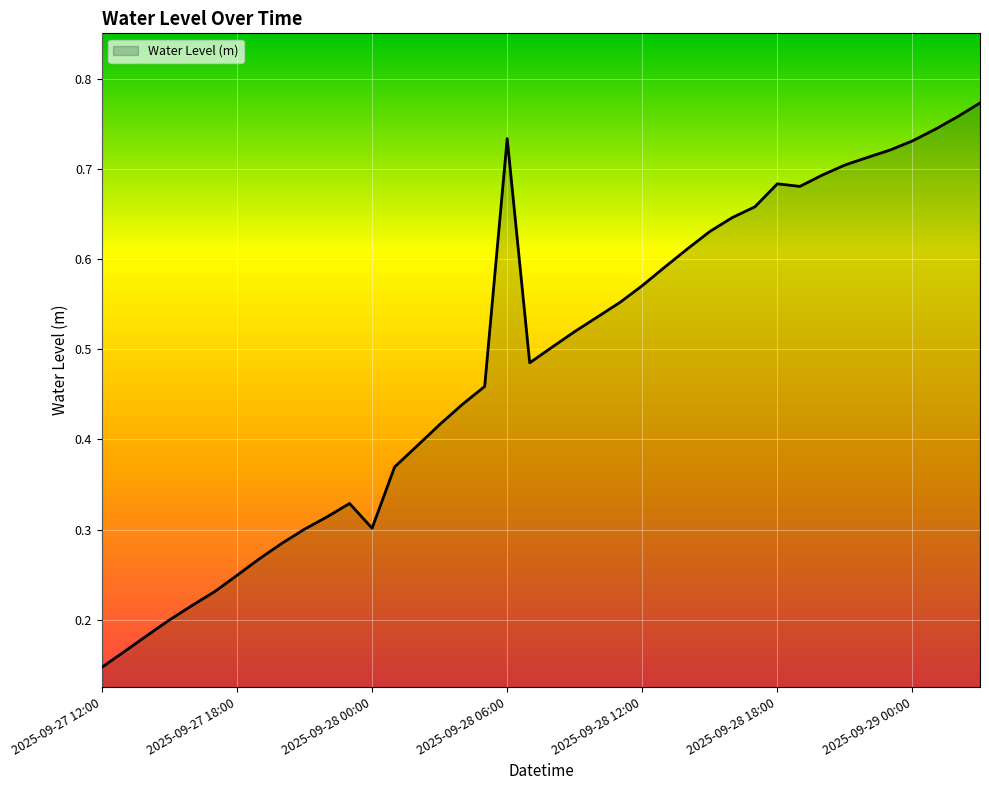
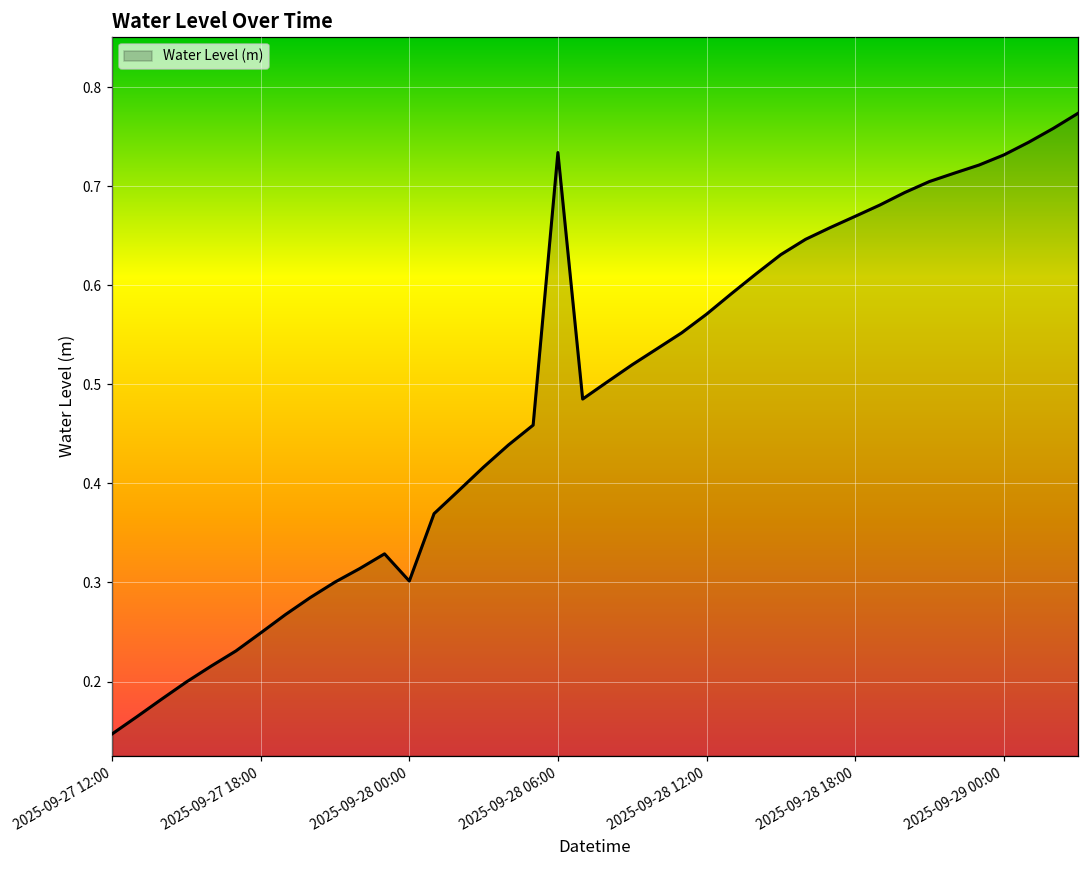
2025-09-28 18:00: 0.68 -> 0.67
